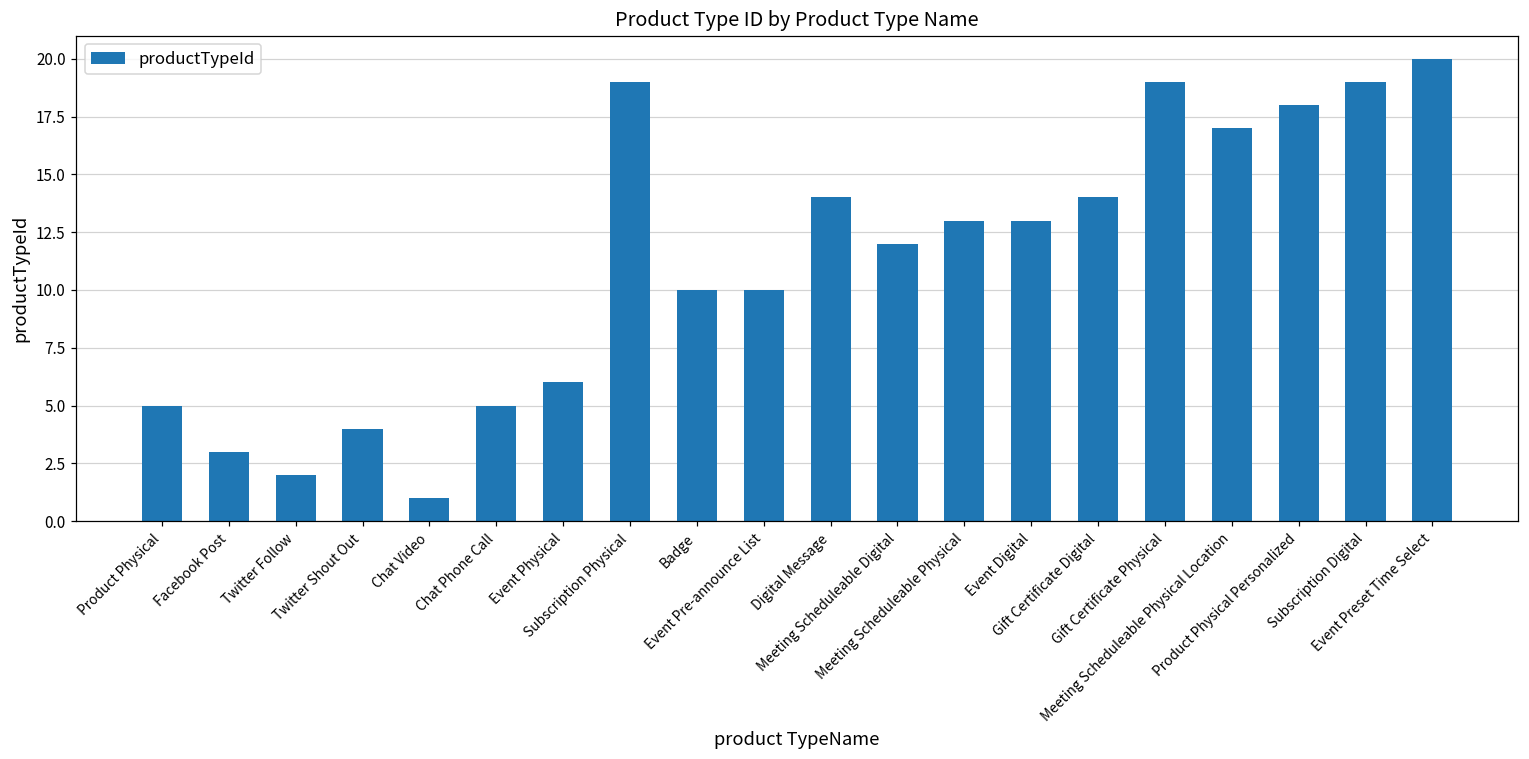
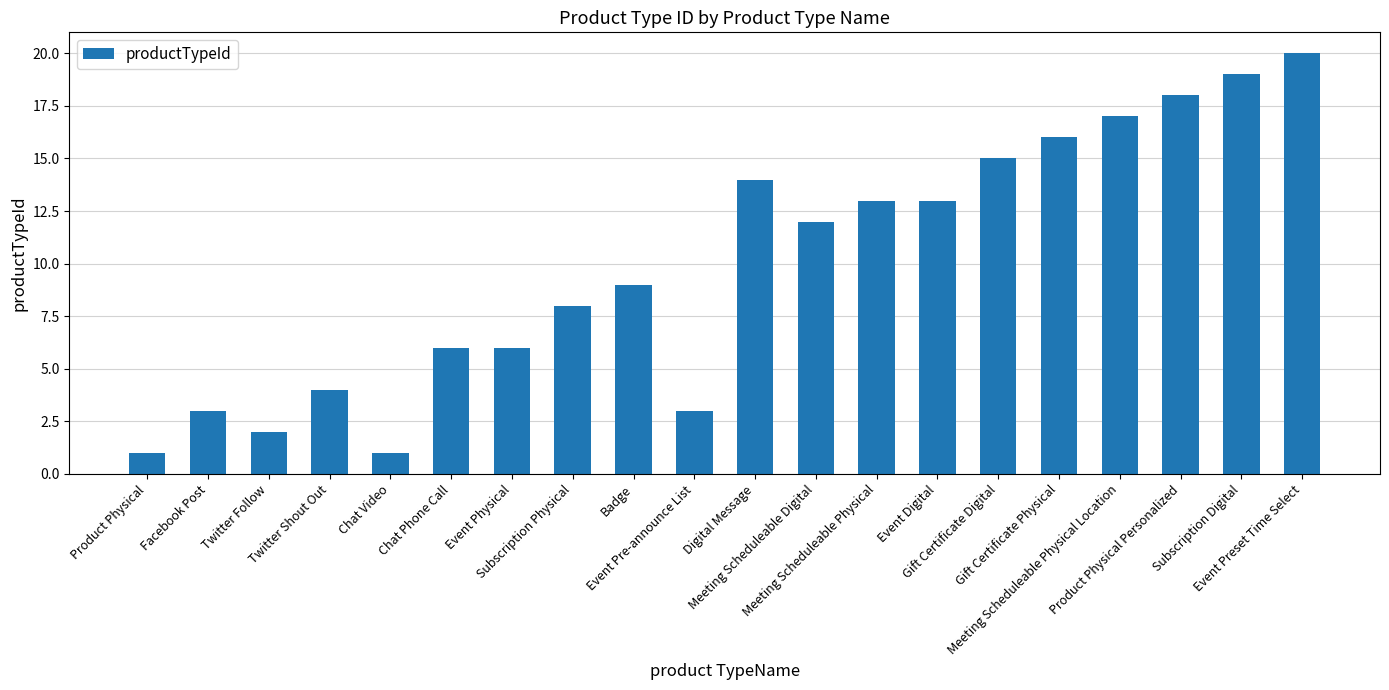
Product Physical: 5 -> 1
Chat Phone Call: 5 -> 6
Subscription Physical: 19 -> 8
Badge: 10 -> 9
Event Pre-announce List: 10 -> 3
Gift Certificate Digital: 14 -> 15
Gift Certificate Physical: 19 -> 16
